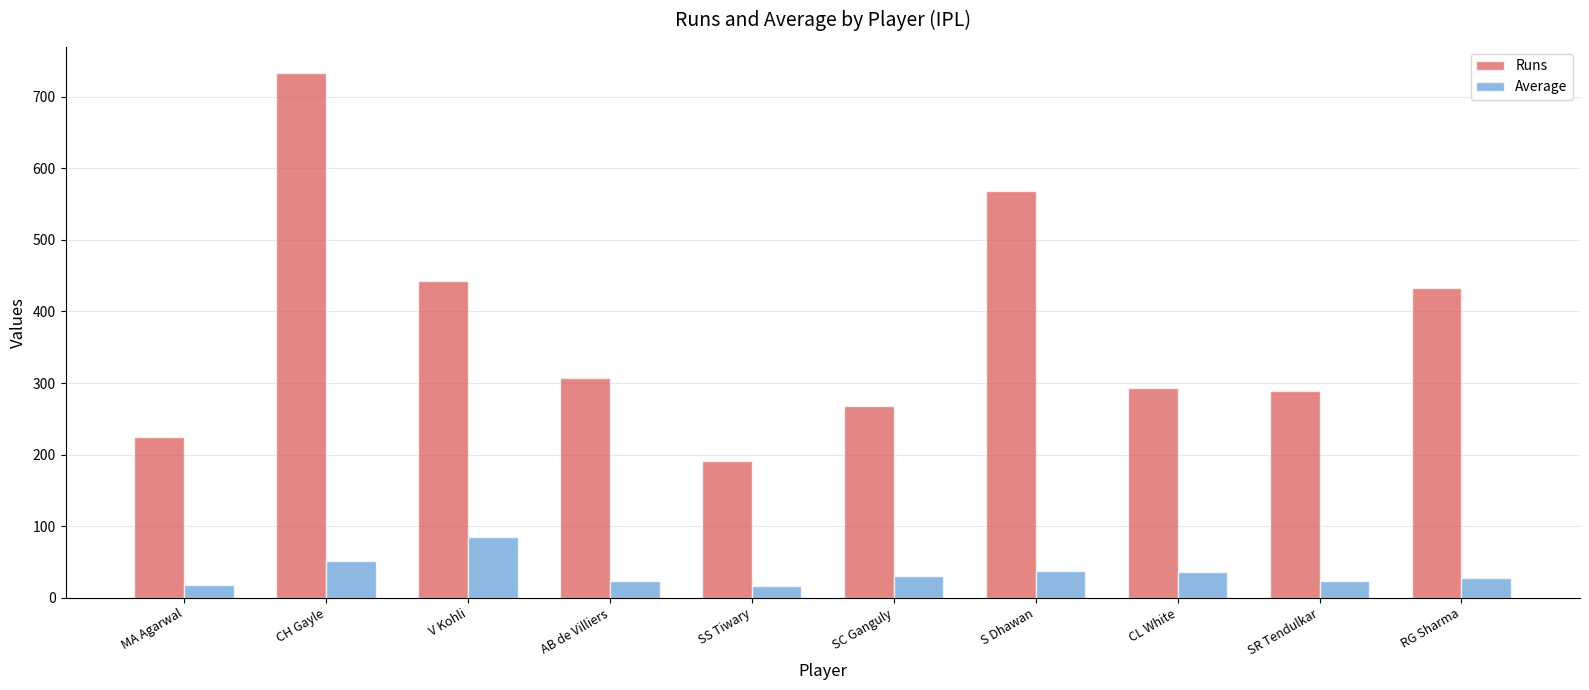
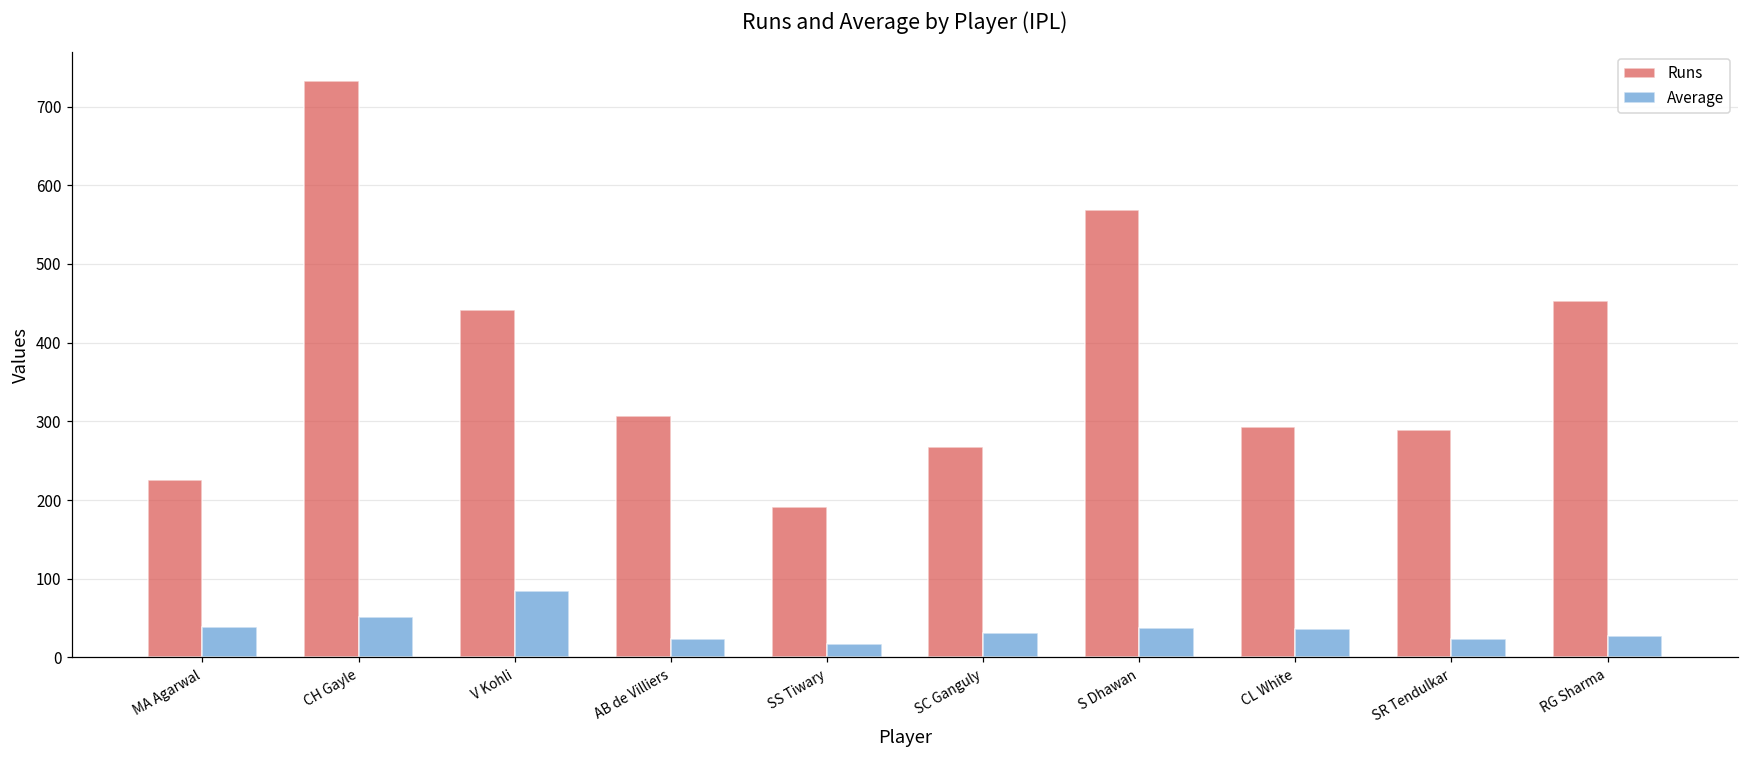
Average, MA Agarwal: 20 -> 40
Runs, RG Sharma: 430 -> 450
